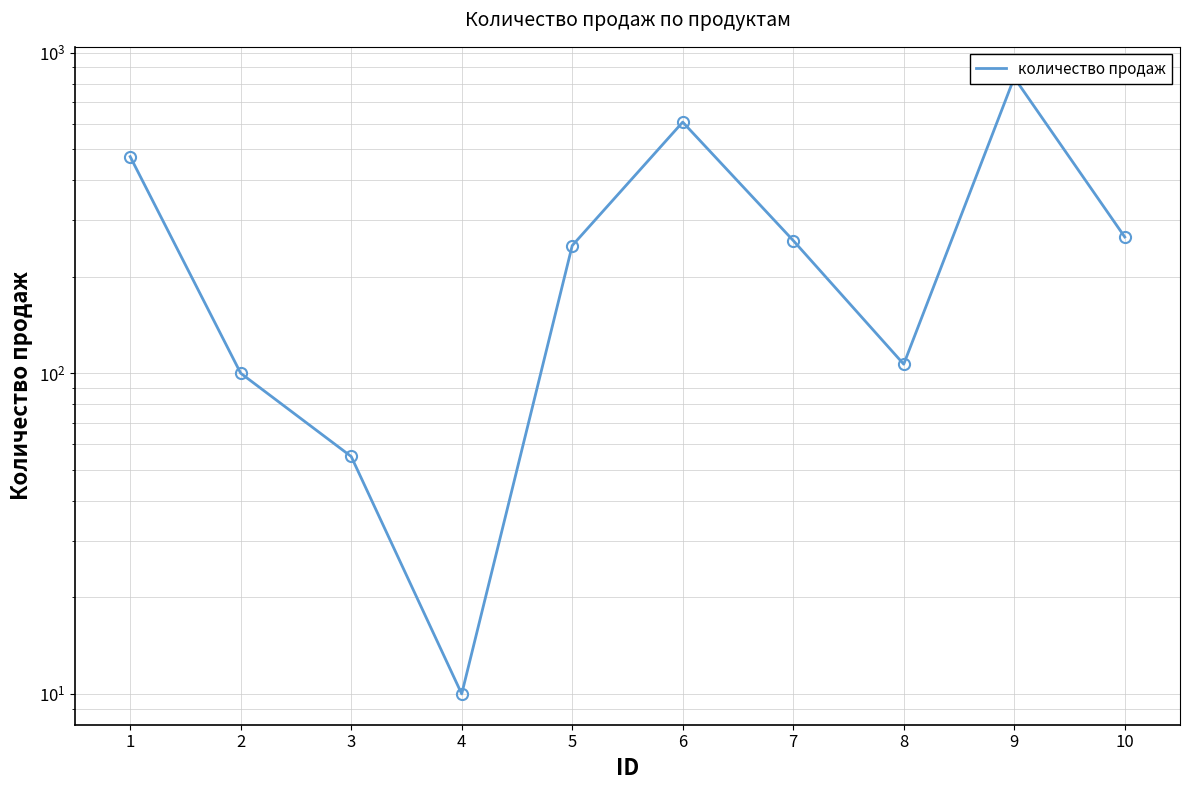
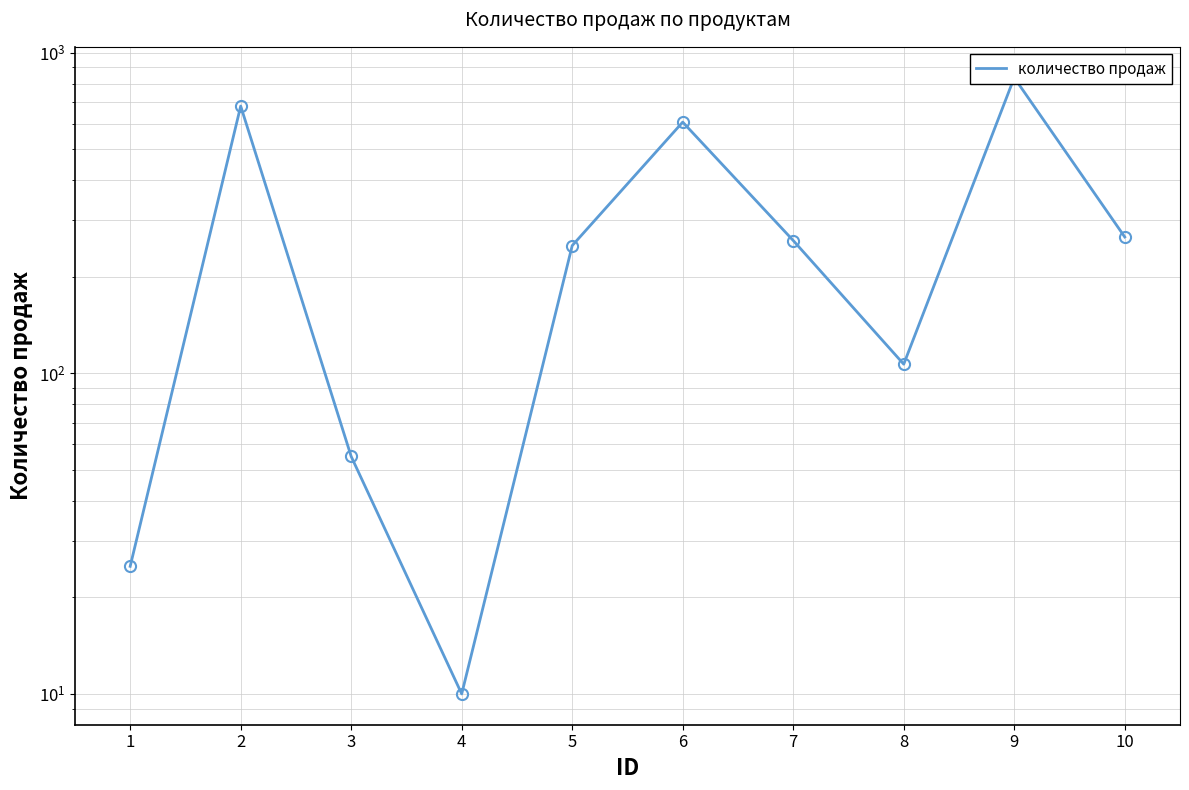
1: 470 -> 25
2: 100 -> 680
